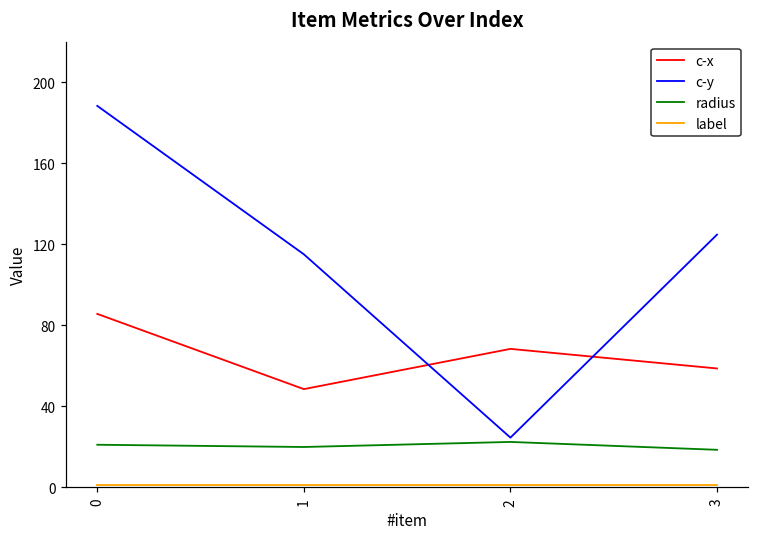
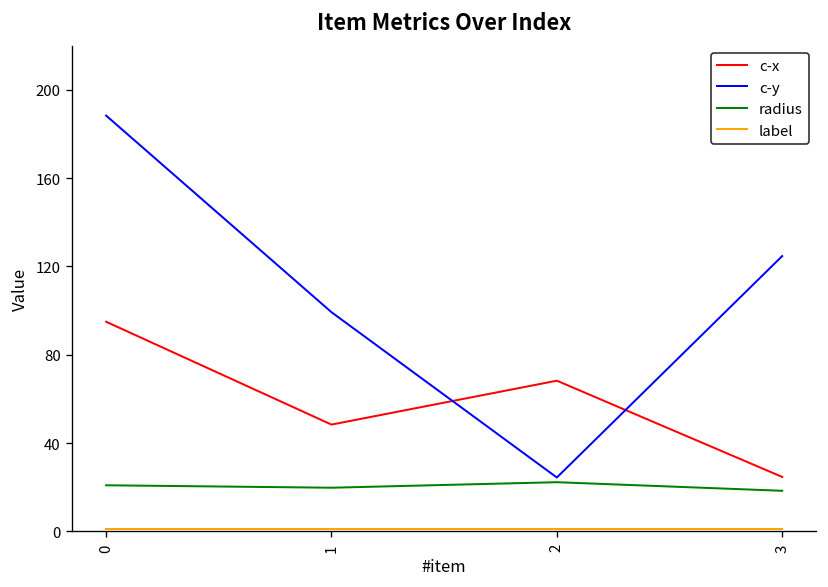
c-x, 0: 86 -> 95
c-y, 1: 115 -> 99
c-x, 3: 59 -> 25
